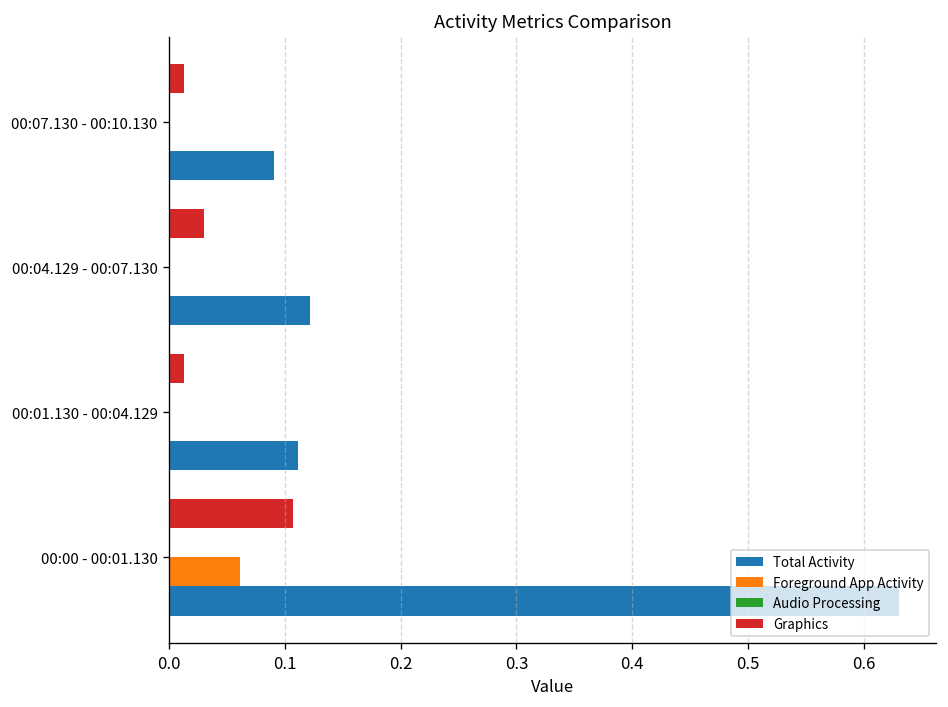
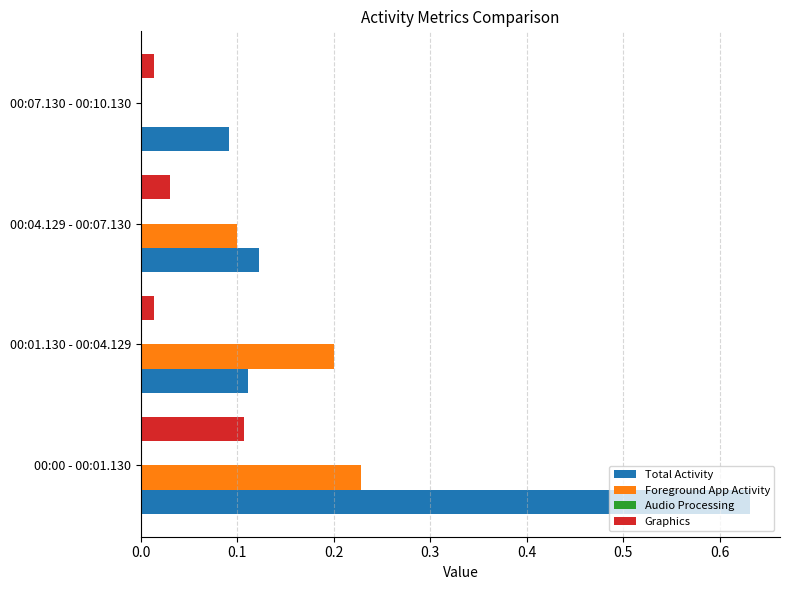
Foreground App Activity, 00:04.129 - 00:07.130: 0.0 -> 0.1
Foreground App Activity, 00:01.130 - 00:04.129: 0.0 -> 0.2
Foreground App Activity, 00:00 - 00:01.130: 0.06 -> 0.23
